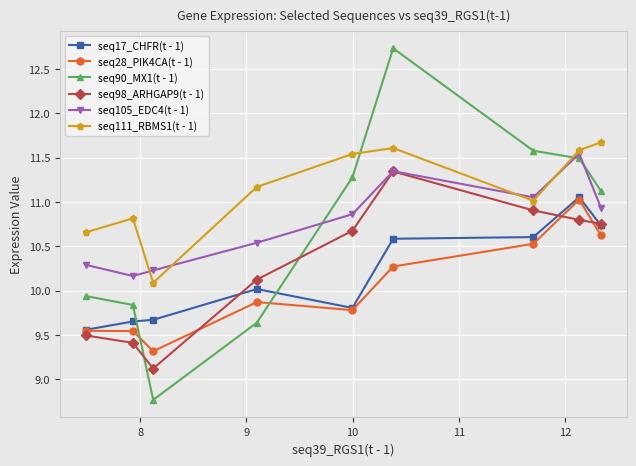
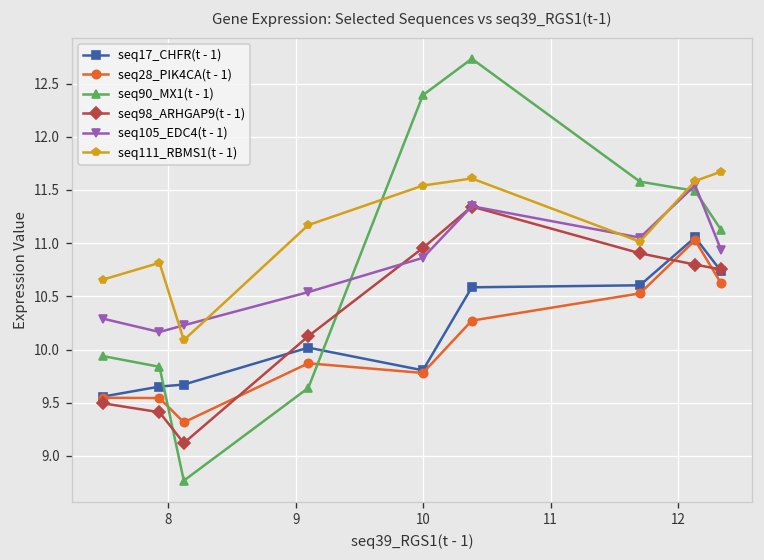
seq90_MX1(t - 1), 10: 11.3 -> 12.4
seq98_ARHGAP9(t - 1), 10: 10.7 -> 11.0
